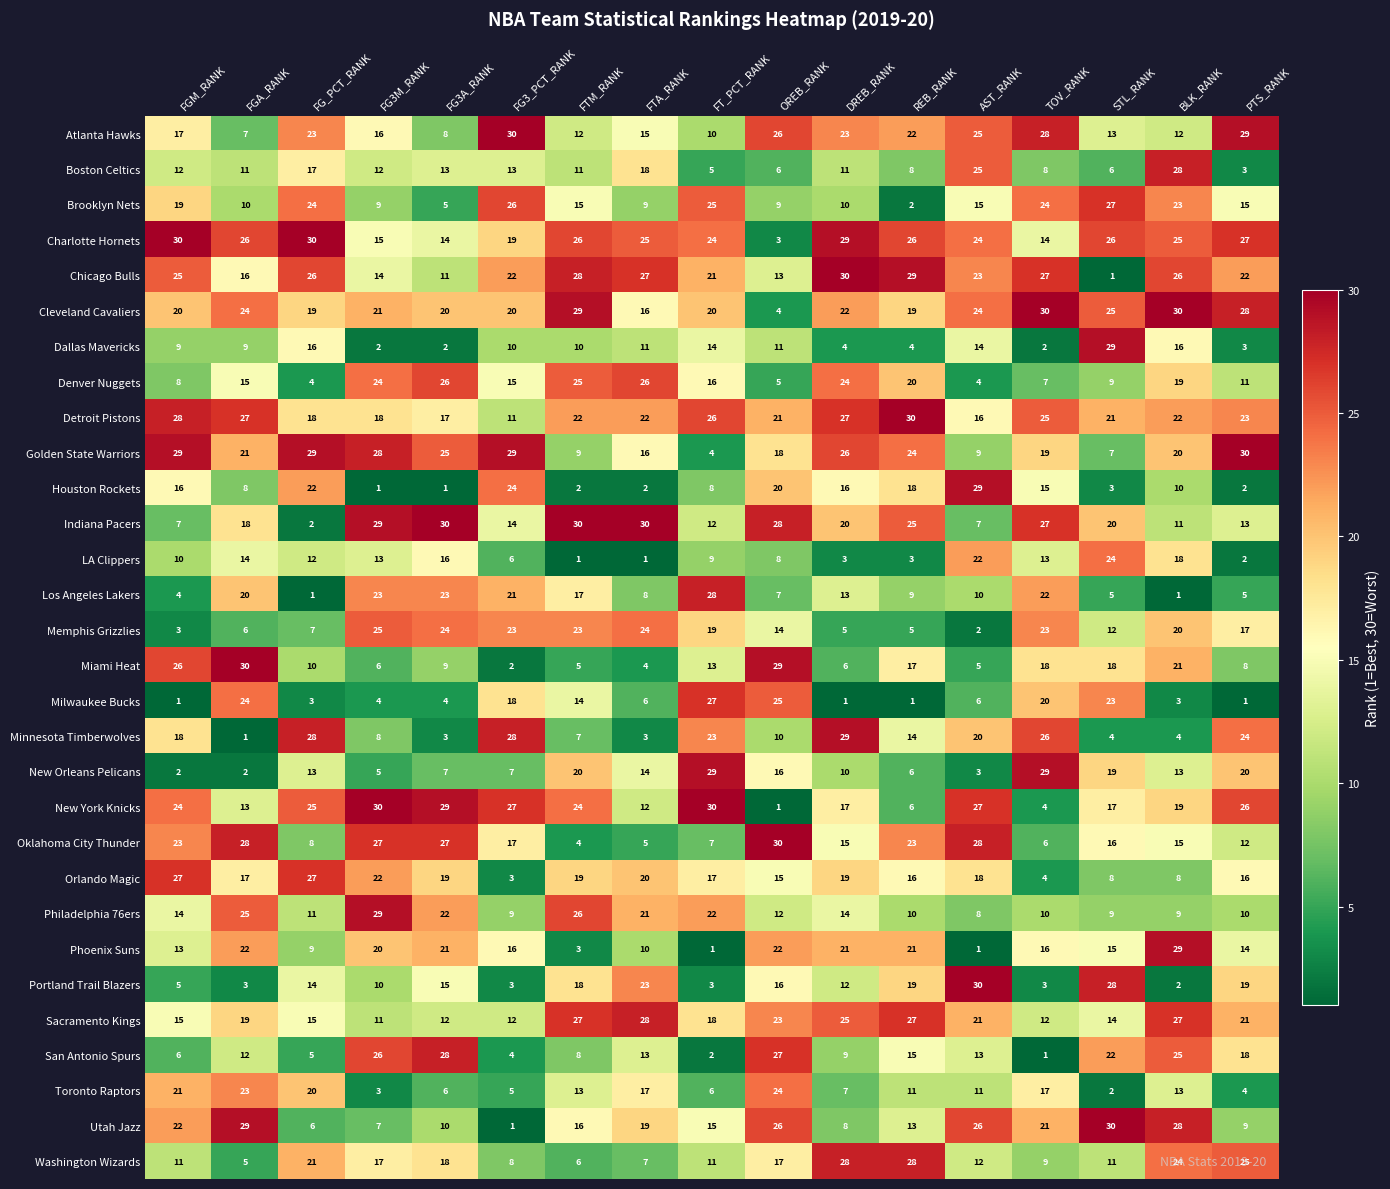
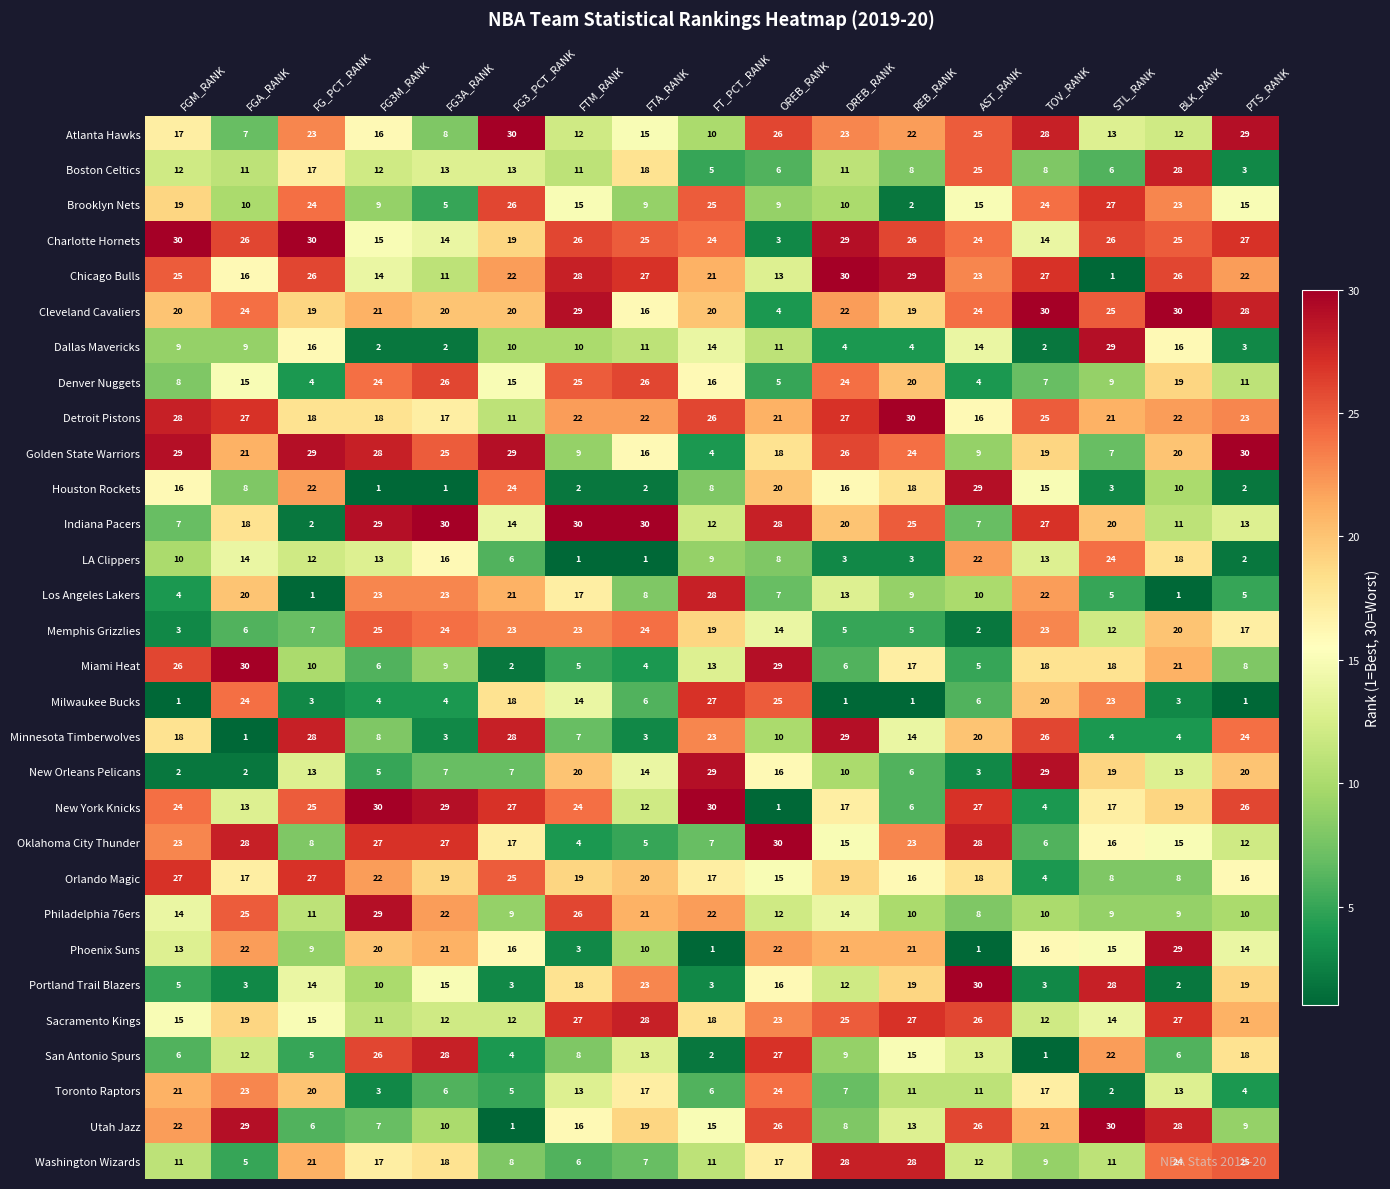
Orlando Magic, FG3_PCT_RANK: 3 -> 25
Sacramento Kings, AST_RANK: 21 -> 26
San Antonio Spurs, BLK_RANK: 25 -> 6
